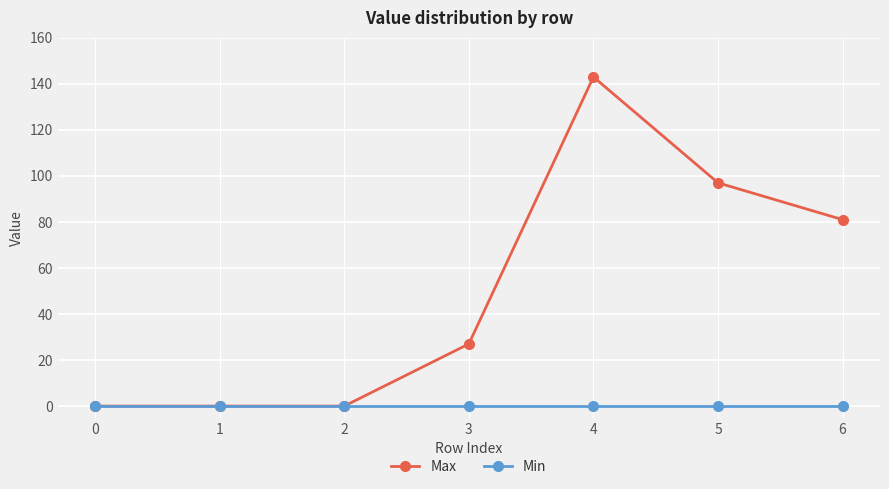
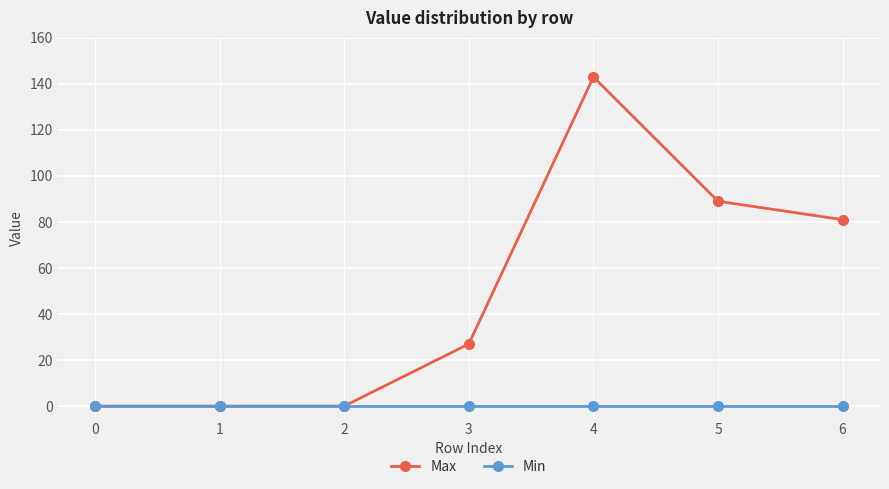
Max, 5: 97 -> 89
